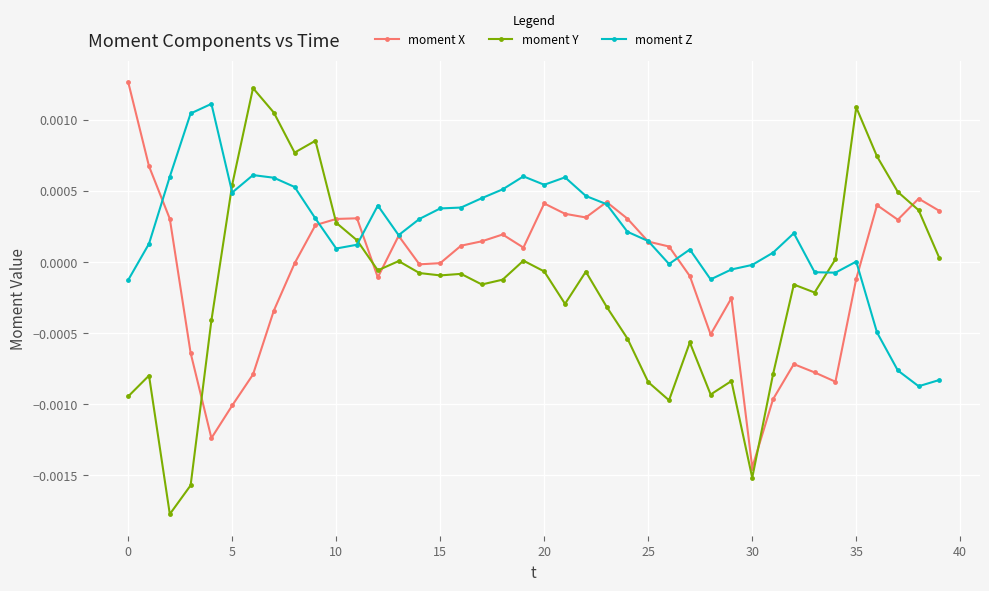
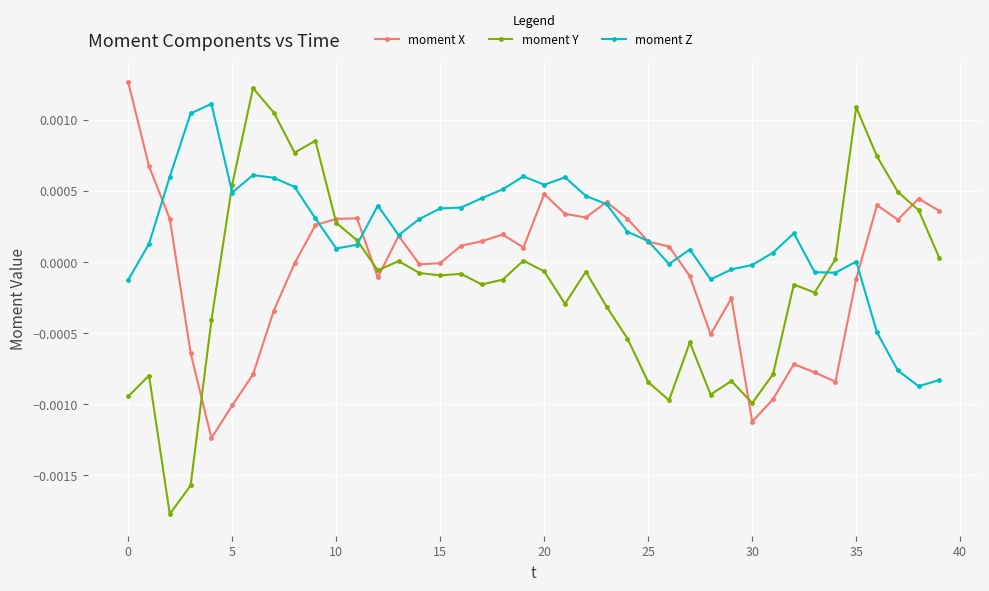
moment X, 20: 0.00041 -> 0.00048
moment X, 30: -0.00145 -> -0.00112
moment Y, 30: -0.00152 -> -0.00099
